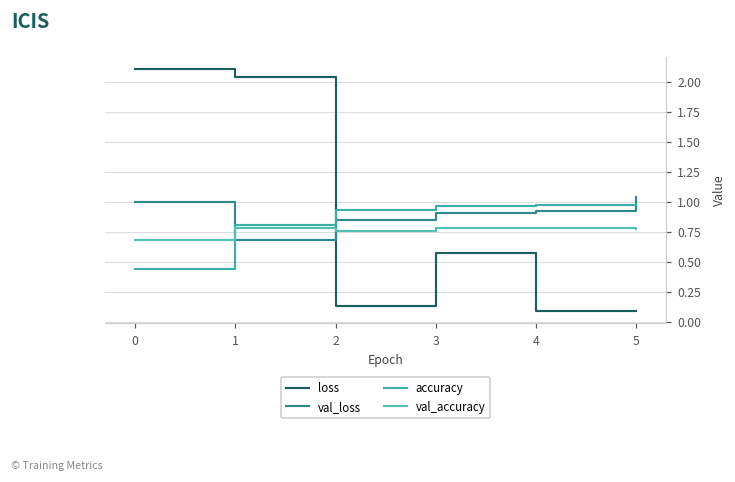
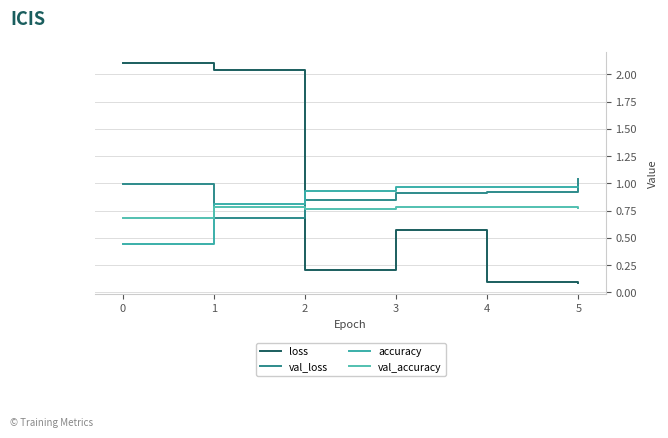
loss, 2: 0.13 -> 0.21
